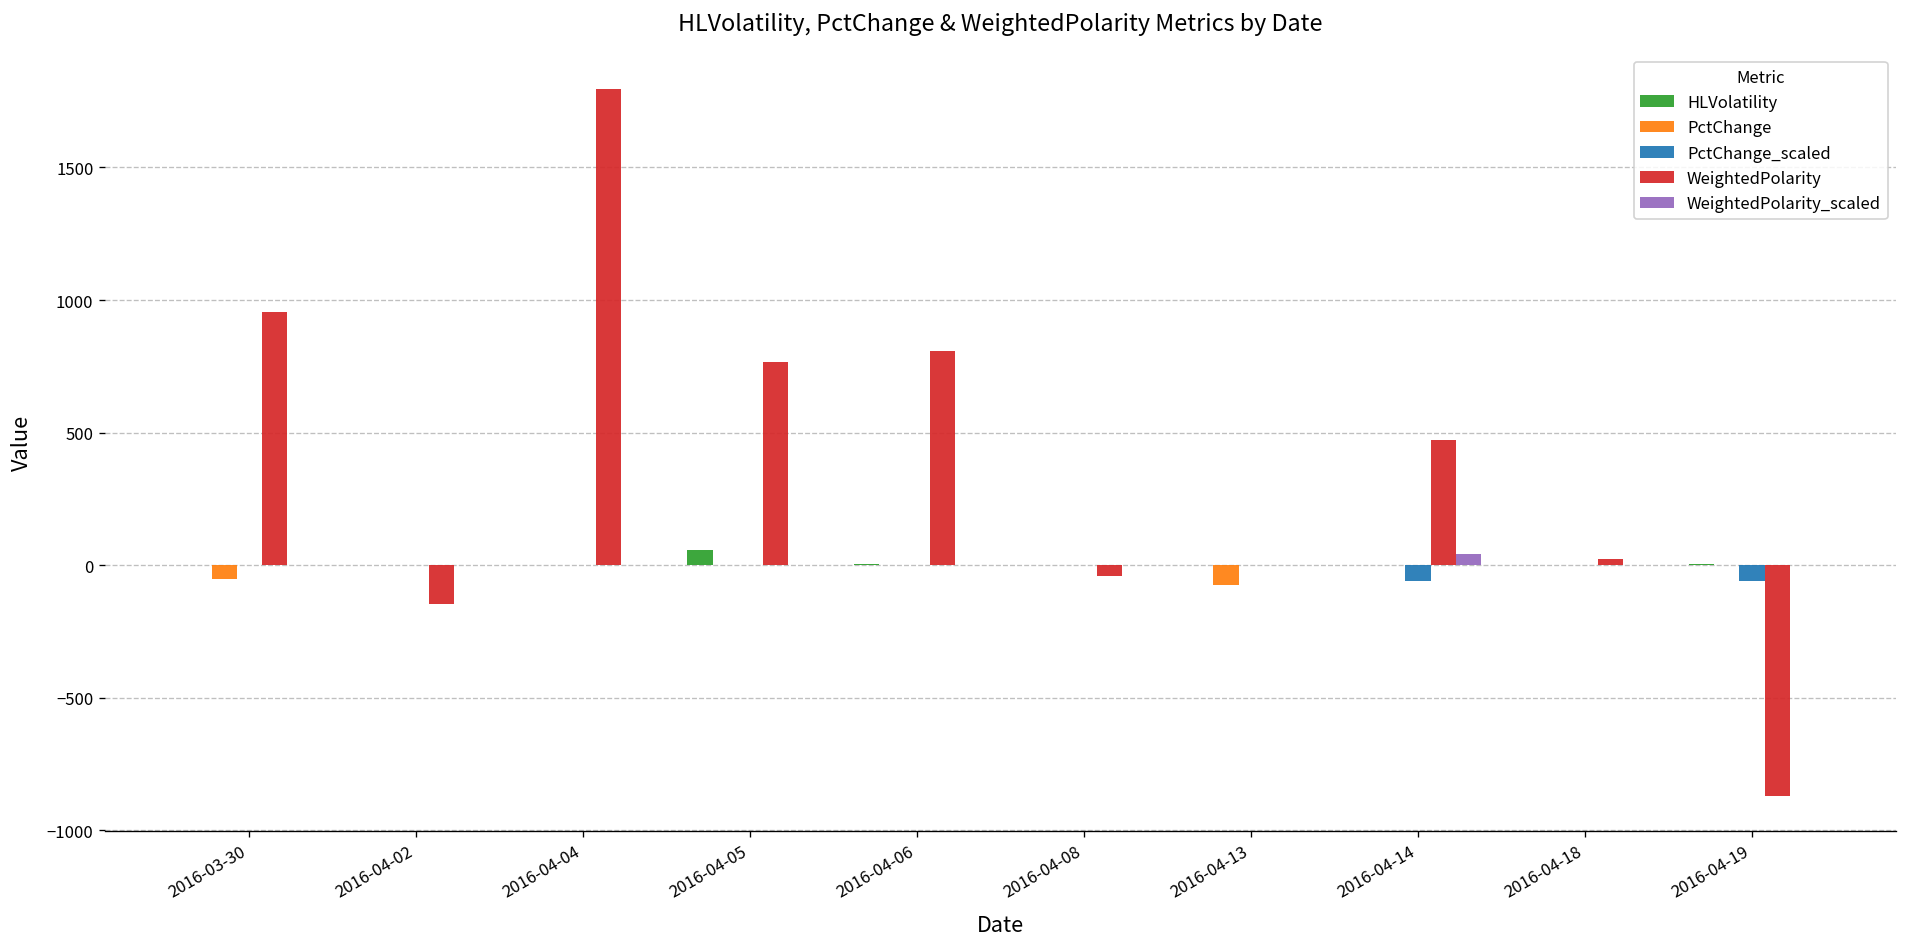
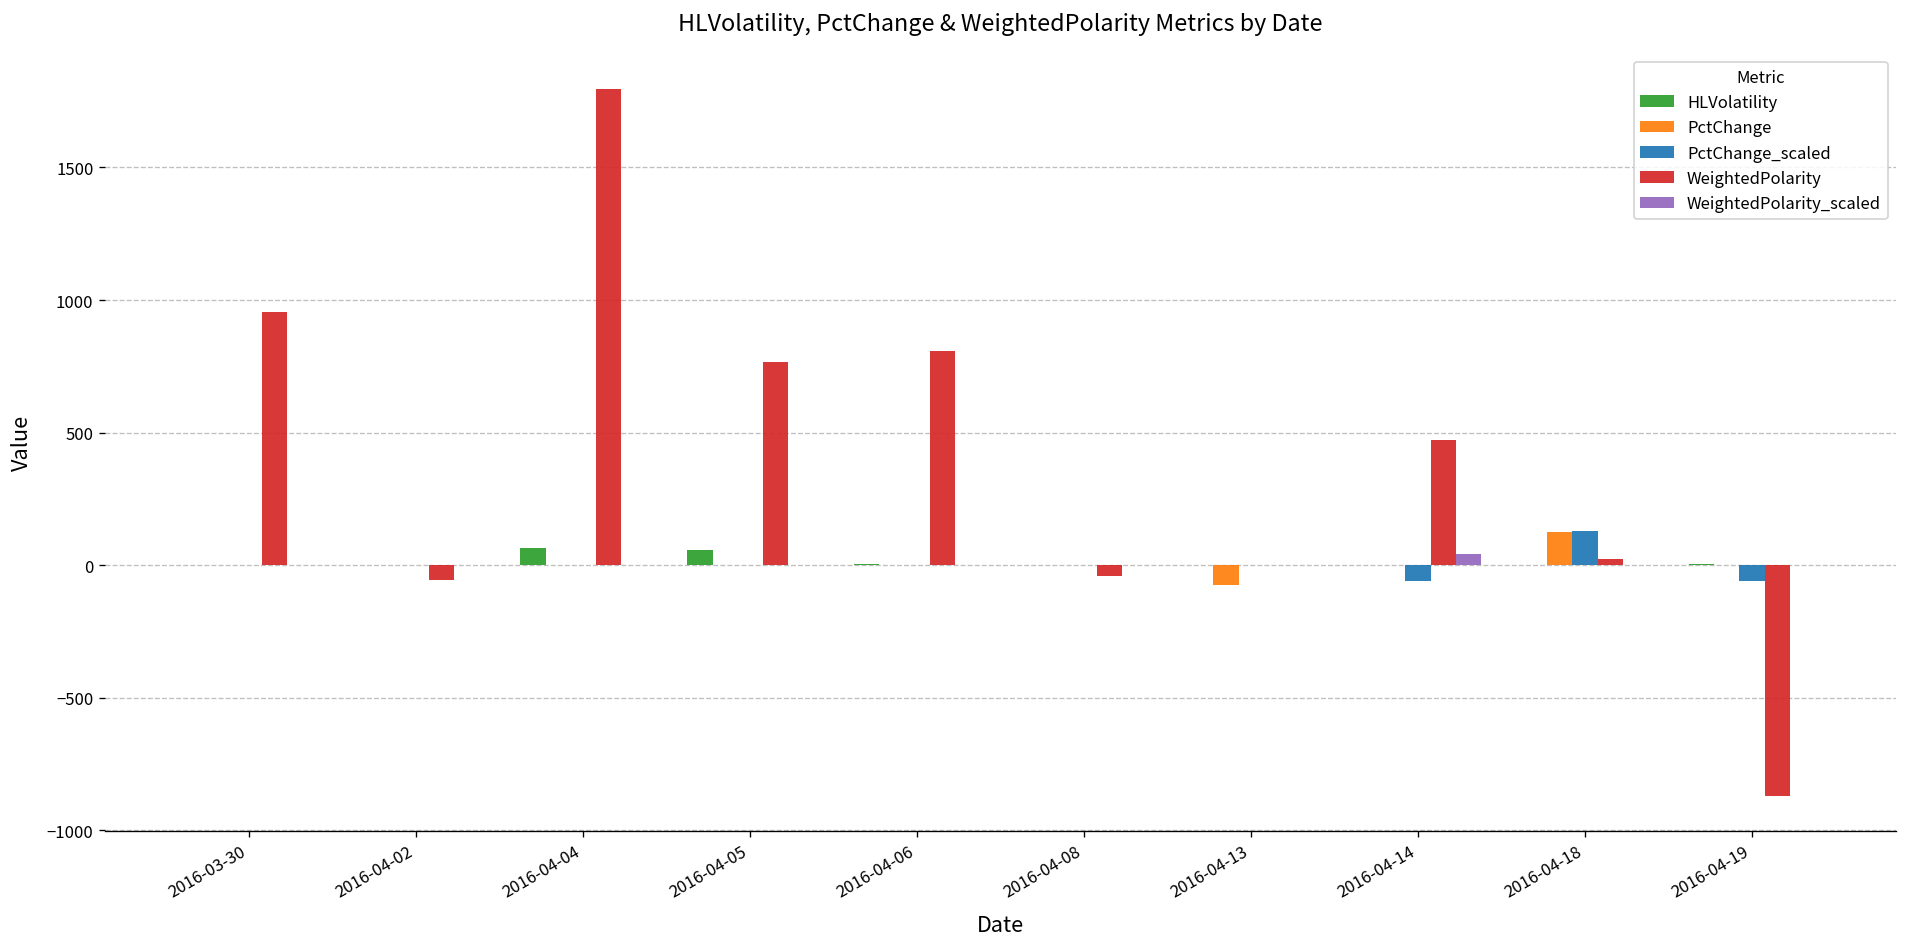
PctChange, 2016-03-30: -50 -> 0
WeightedPolarity, 2016-04-02: -150 -> -60
HLVolatility, 2016-04-04: 0 -> 70
PctChange, 2016-04-18: 0 -> 120
PctChange_scaled, 2016-04-18: 0 -> 130
